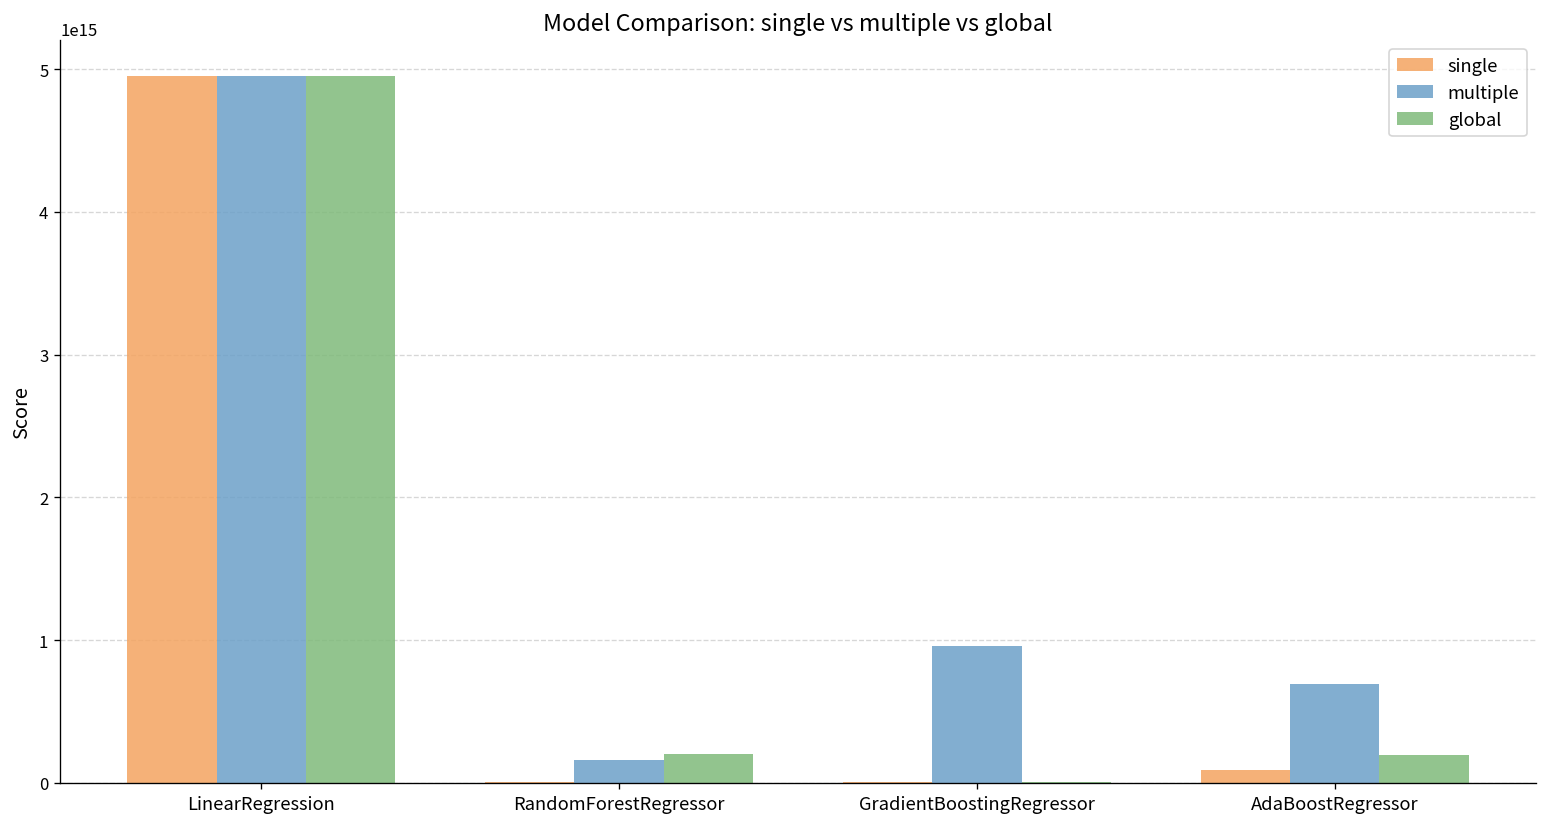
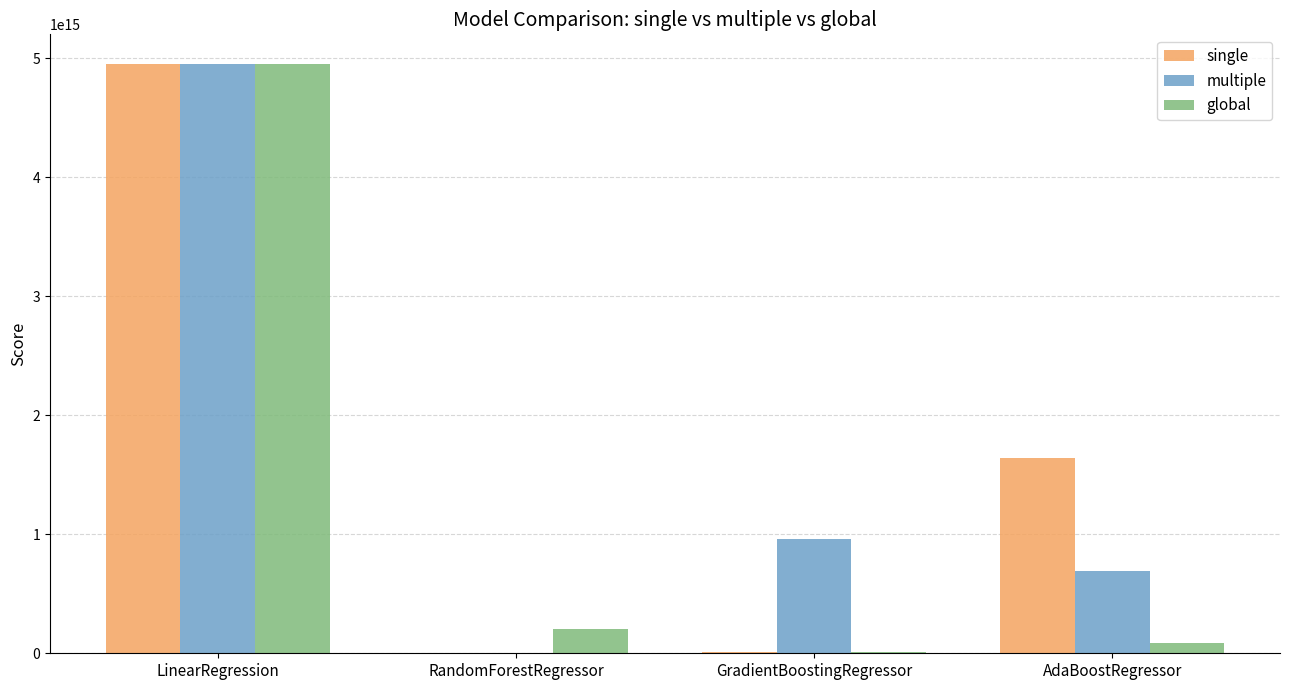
multiple, RandomForestRegressor: 160000000000000 -> 10000000000000
single, AdaBoostRegressor: 90000000000000 -> 1640000000000000
global, AdaBoostRegressor: 200000000000000 -> 80000000000000
